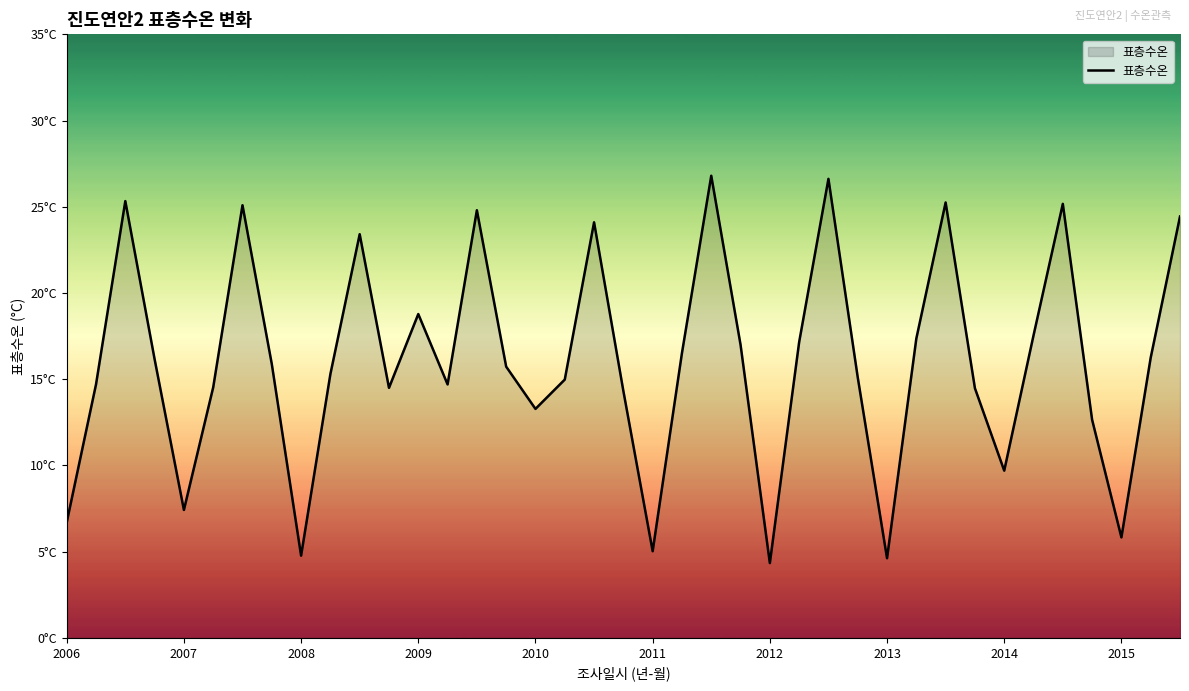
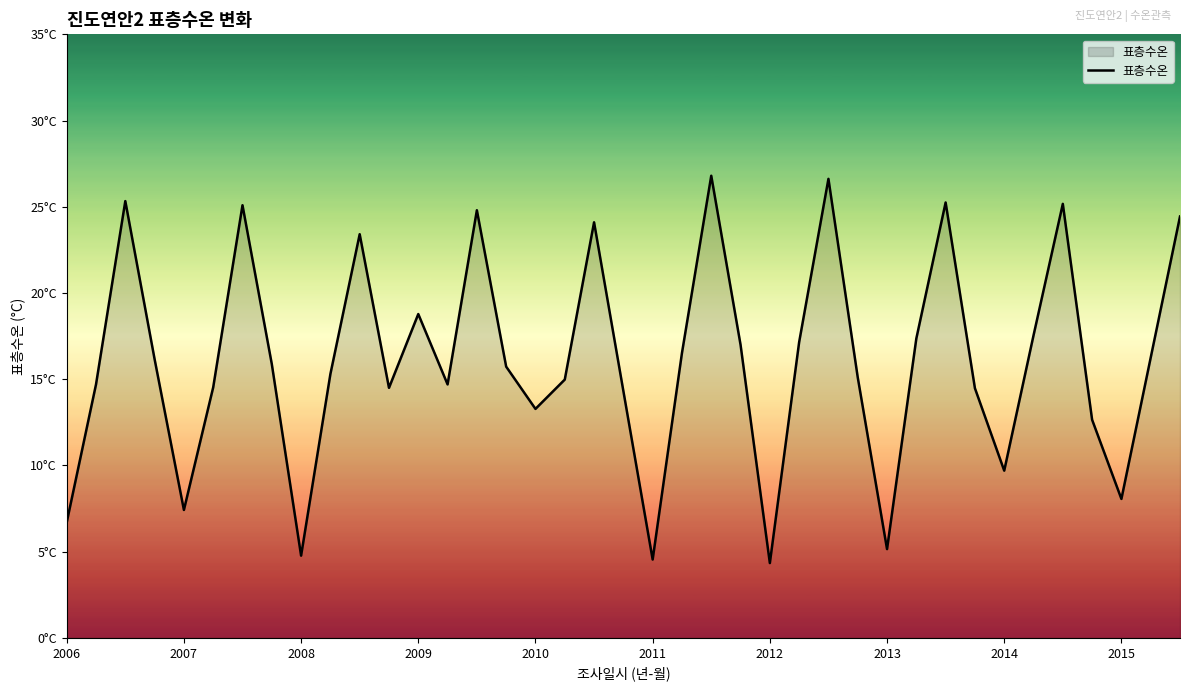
2011: 5.0°C -> 4.5°C
2013: 4.6°C -> 5.2°C
2015: 5.8°C -> 8.1°C
